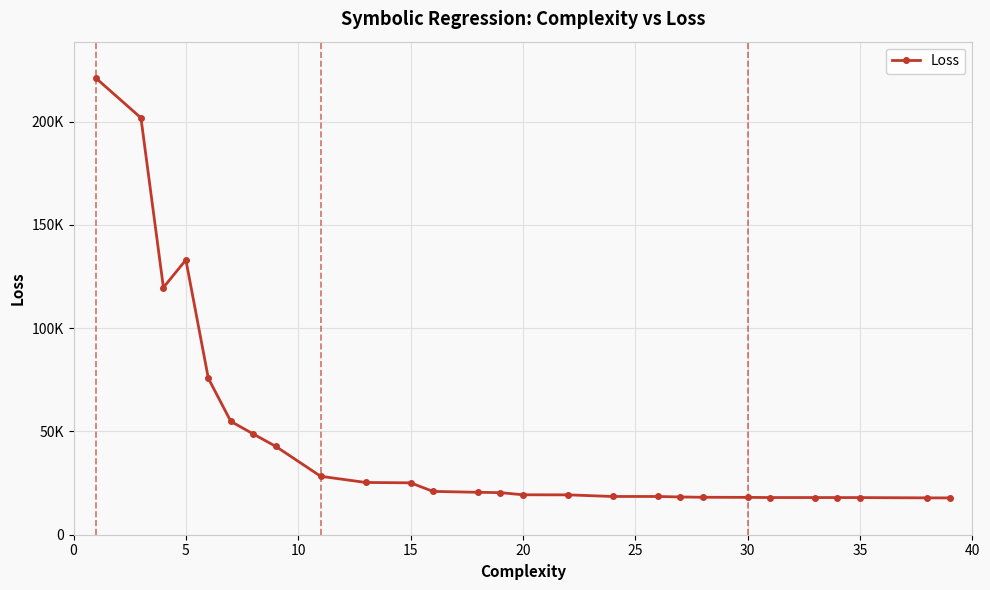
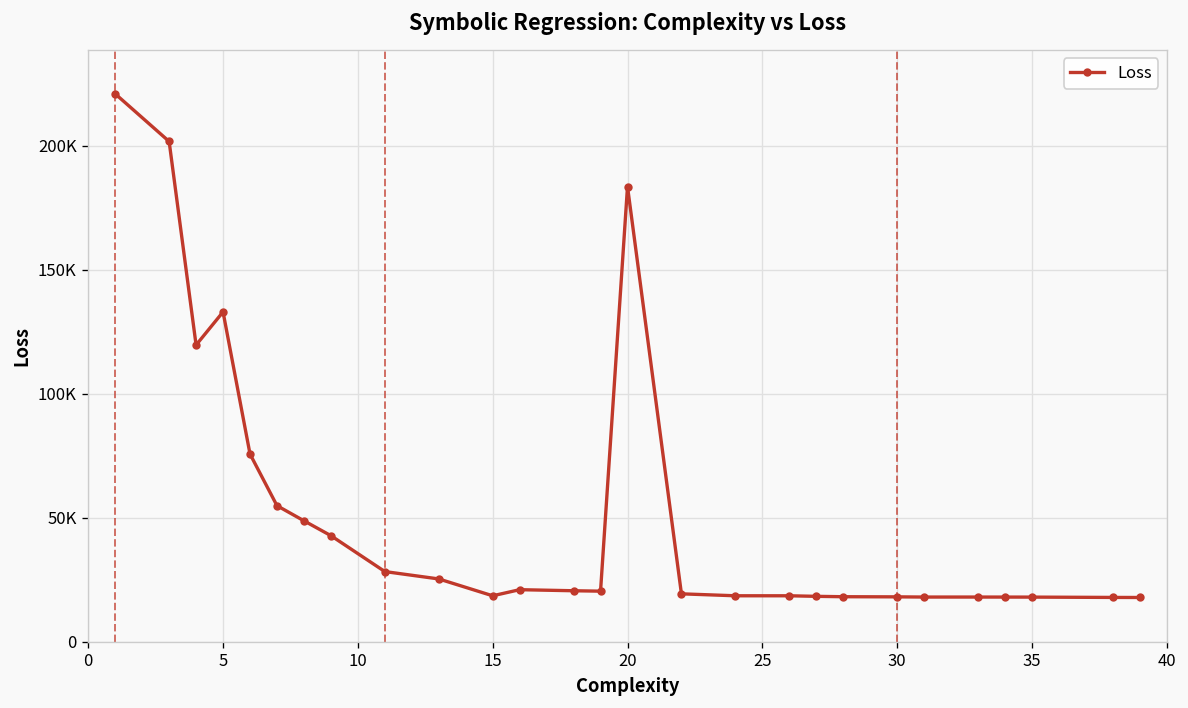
15: 25000 -> 19000
20: 19000 -> 184000
